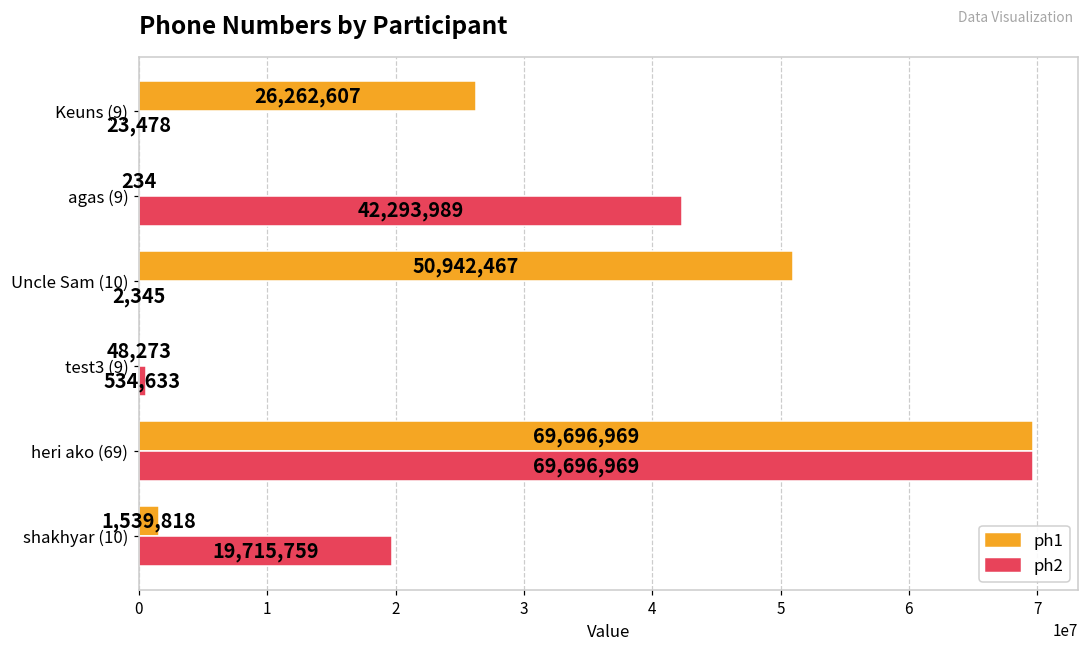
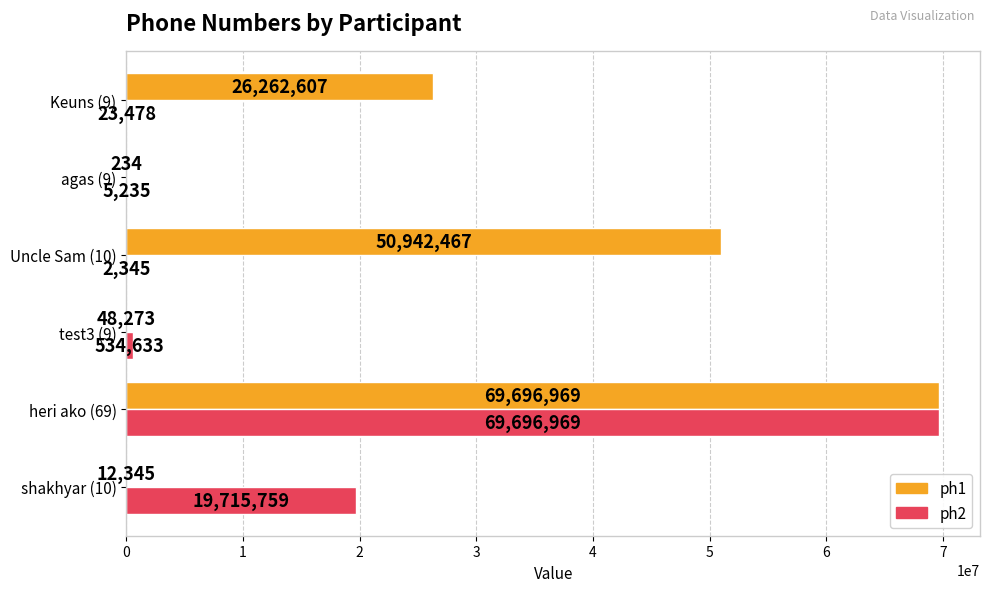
ph2, agas (9): 42,293,989 -> 5,235
ph1, shakhyar (10): 1,539,818 -> 12,345
